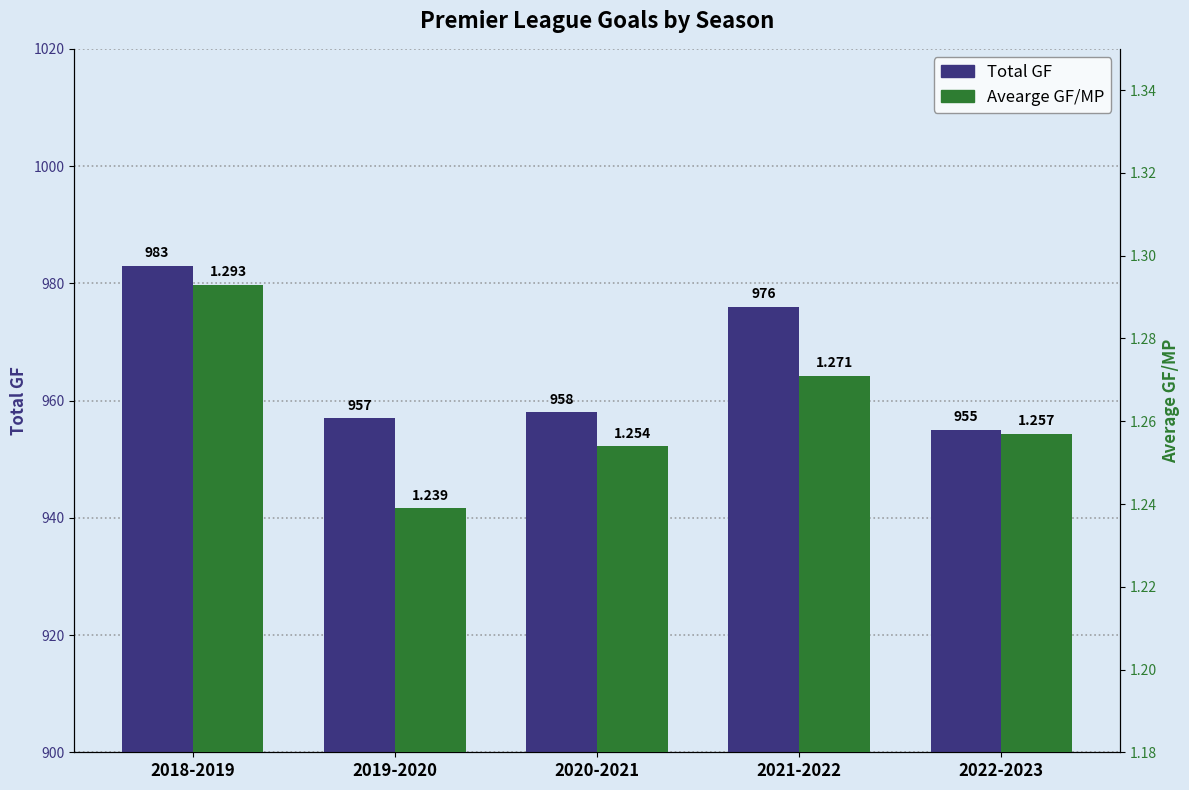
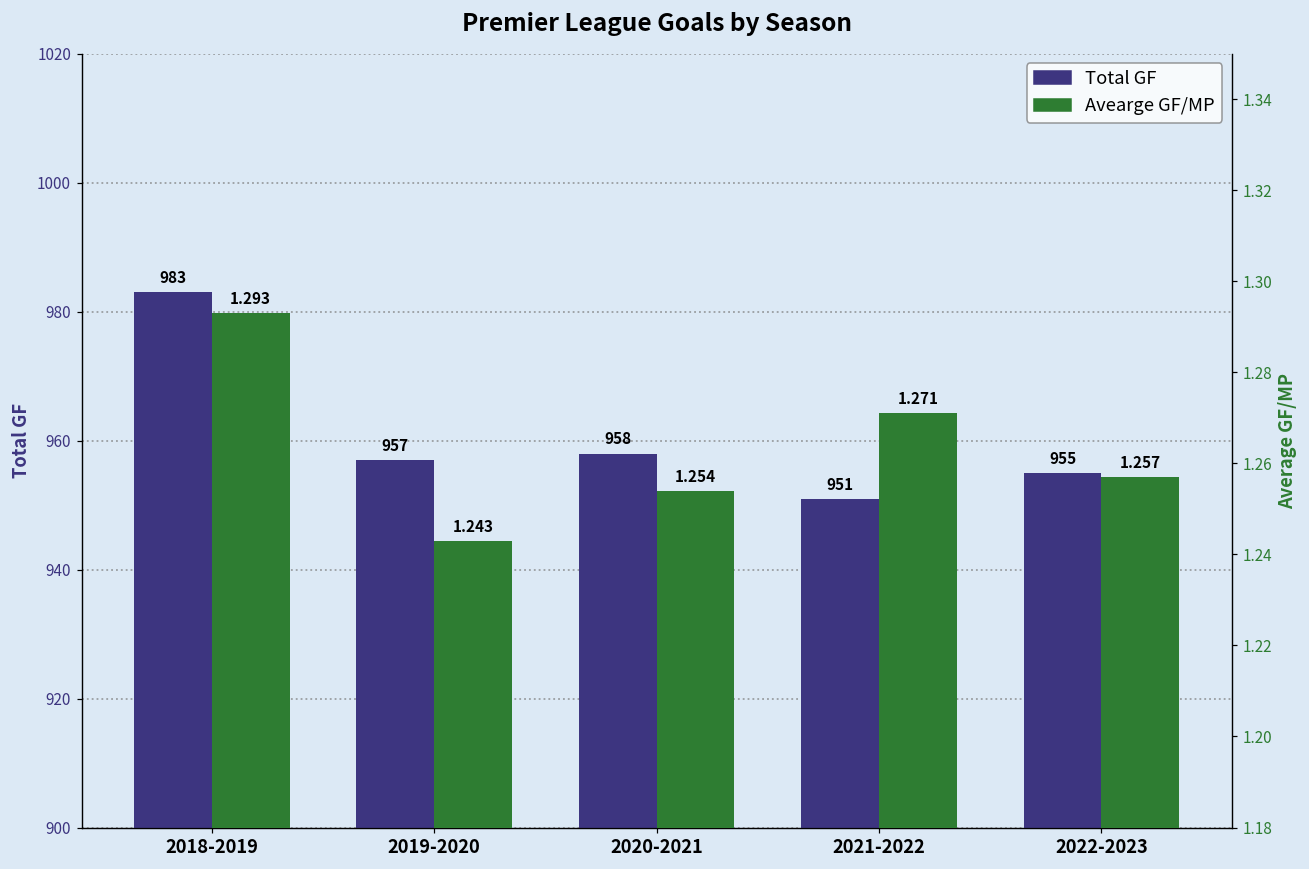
Total GF, 2021-2022: 976 -> 951
Avearge GF/MP, 2019-2020: 1.239 -> 1.243
